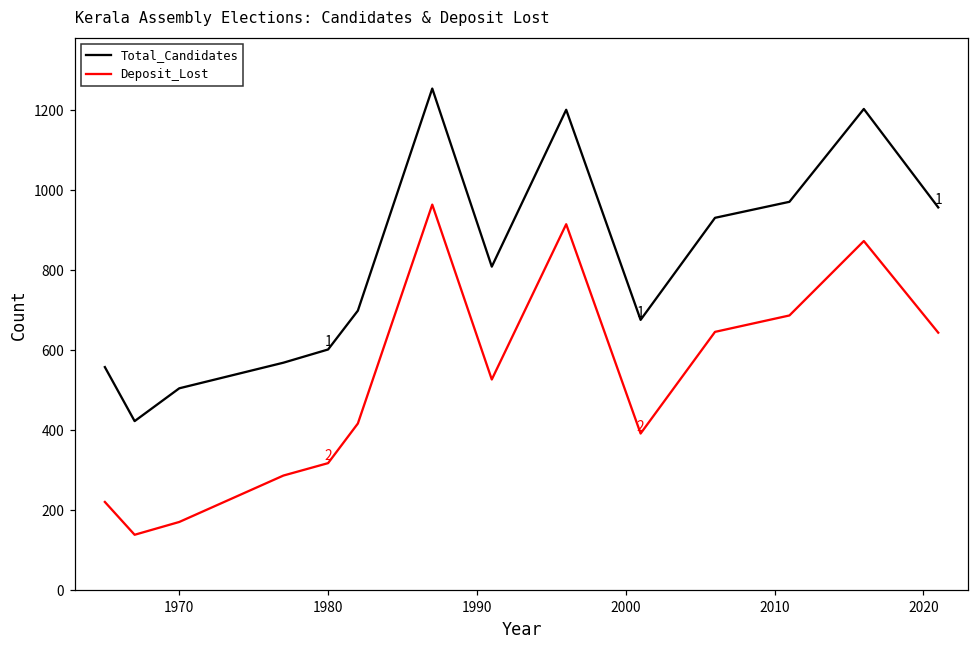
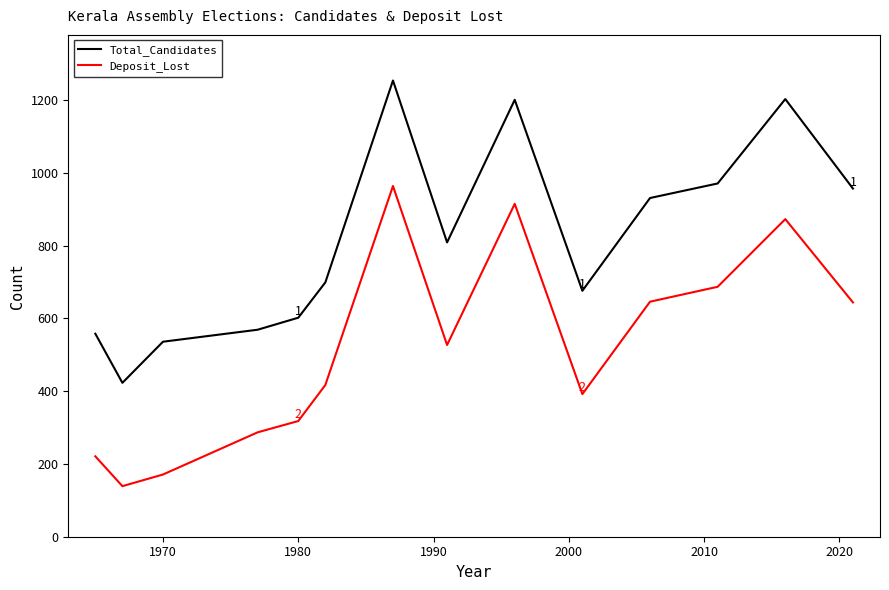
Total_Candidates, 1970: 510 -> 540
